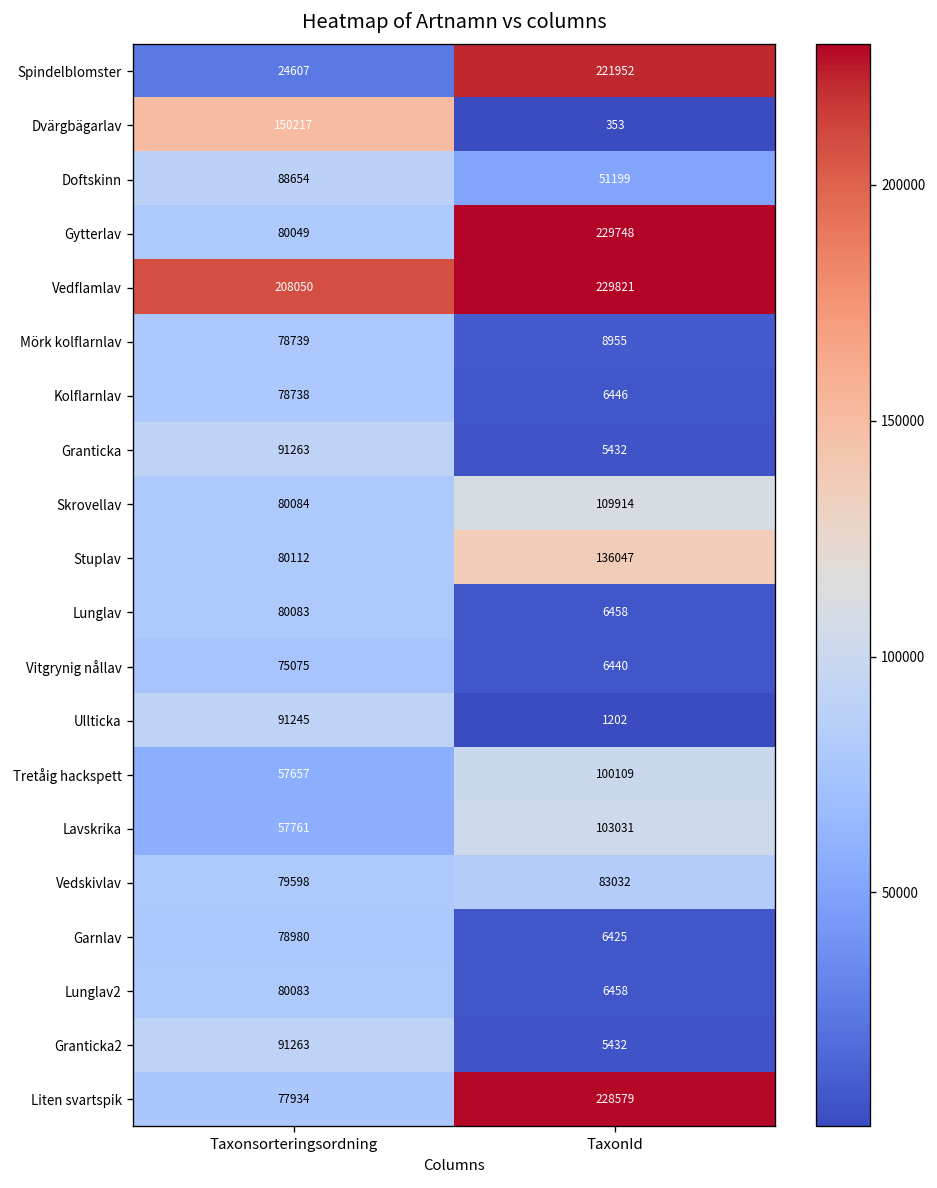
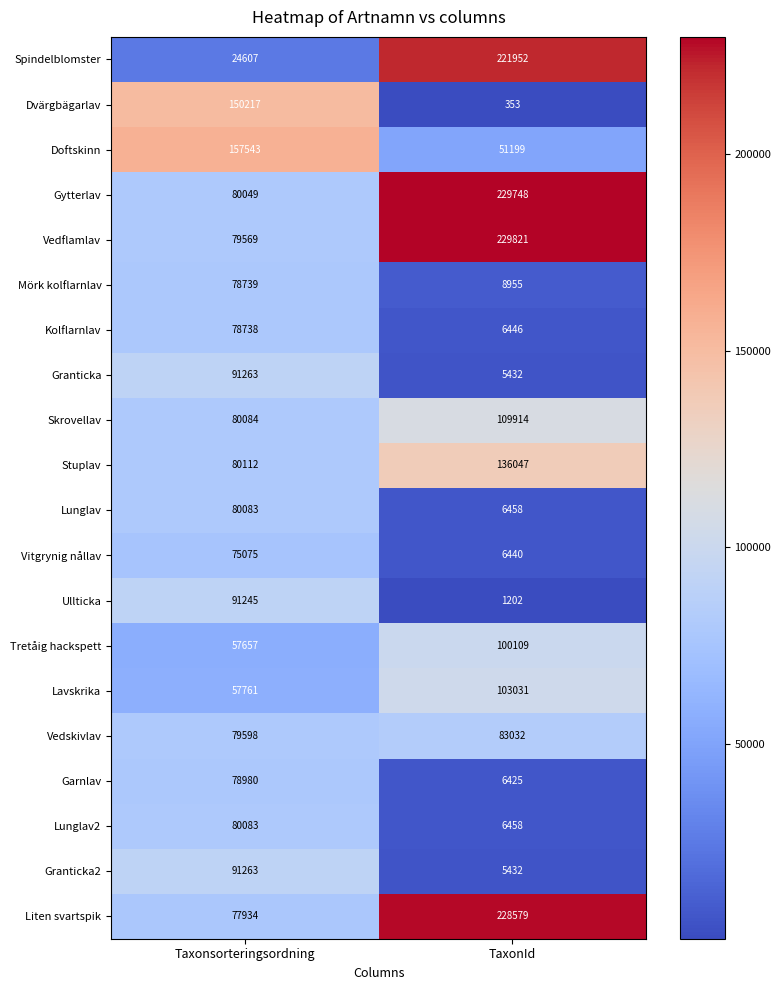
Doftskinn, Taxonsorteringsordning: 88654 -> 157543
Vedflamlav, Taxonsorteringsordning: 208050 -> 79569
